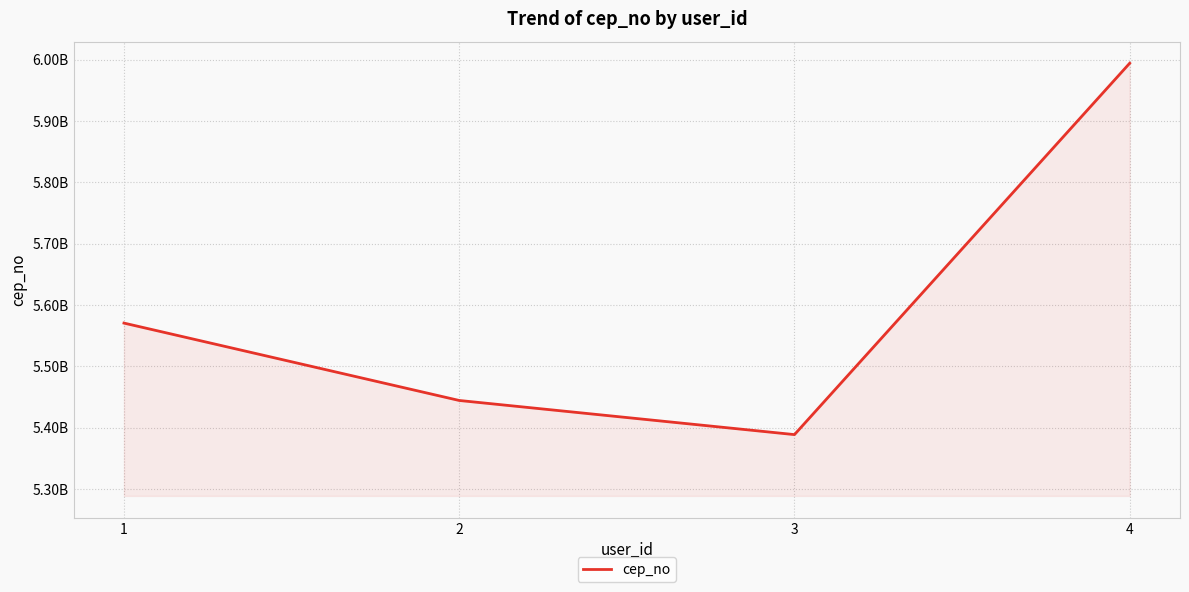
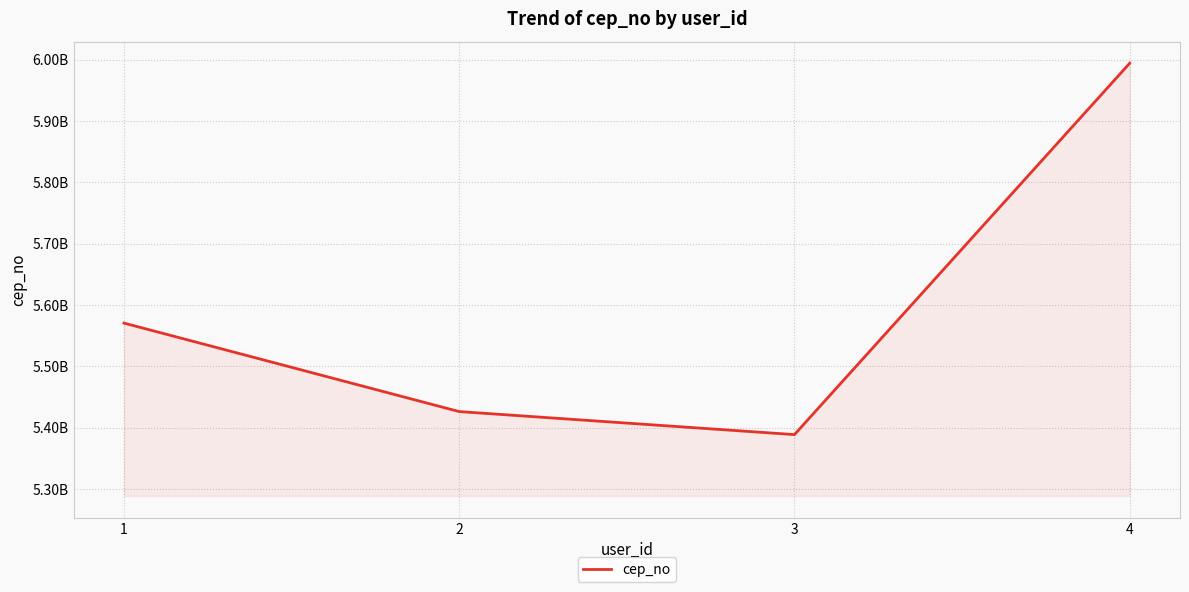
2: 5440000000 -> 5430000000
